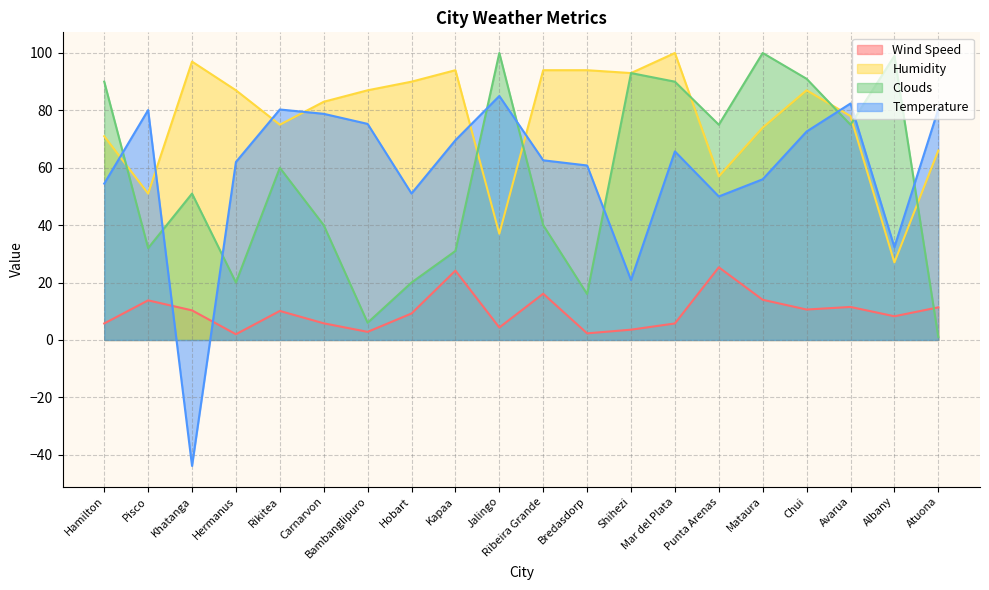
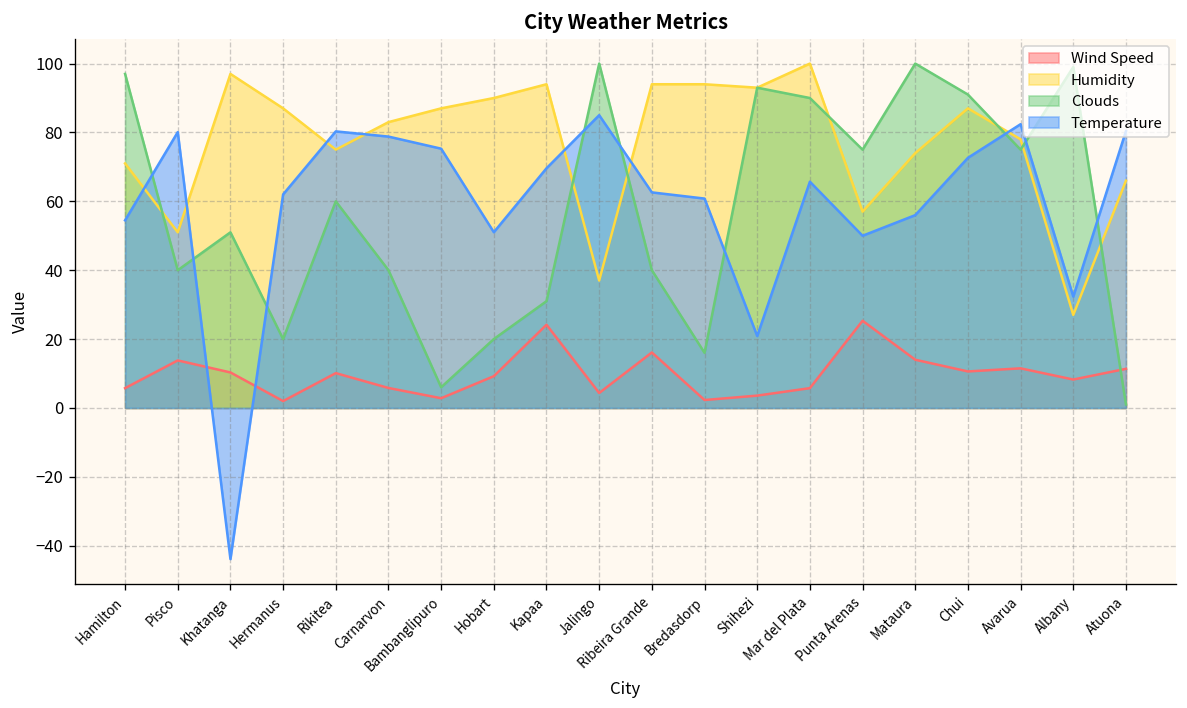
Clouds, Hamilton: 90 -> 97
Clouds, Pisco: 32 -> 40
